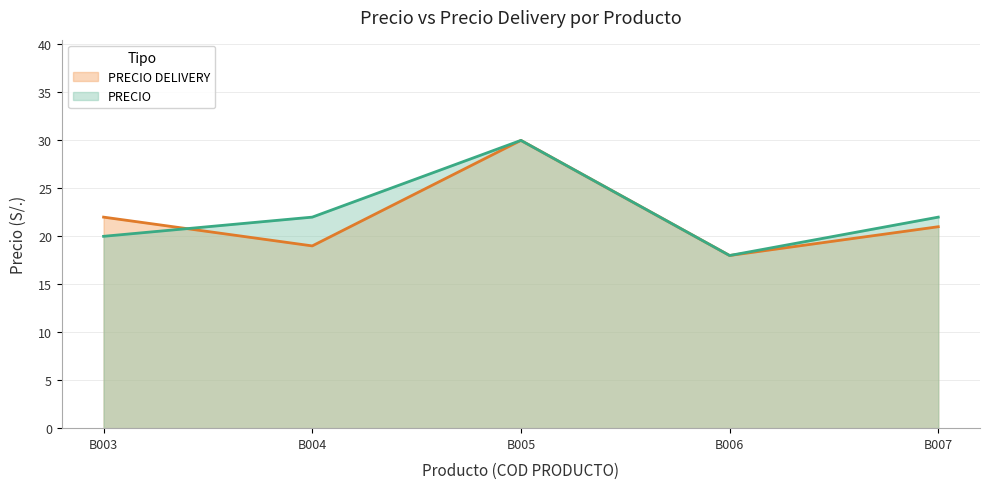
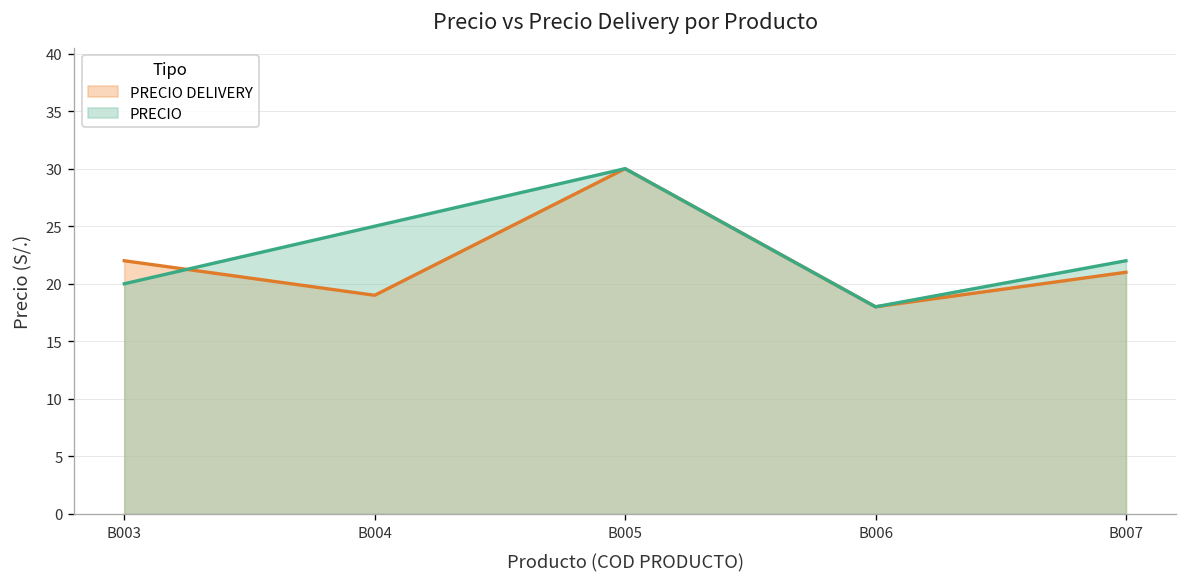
PRECIO, B004: 22 -> 25
